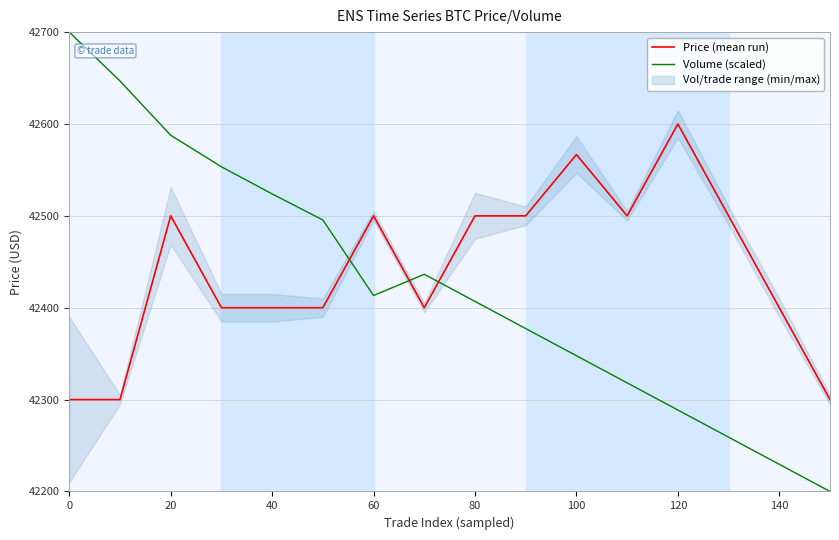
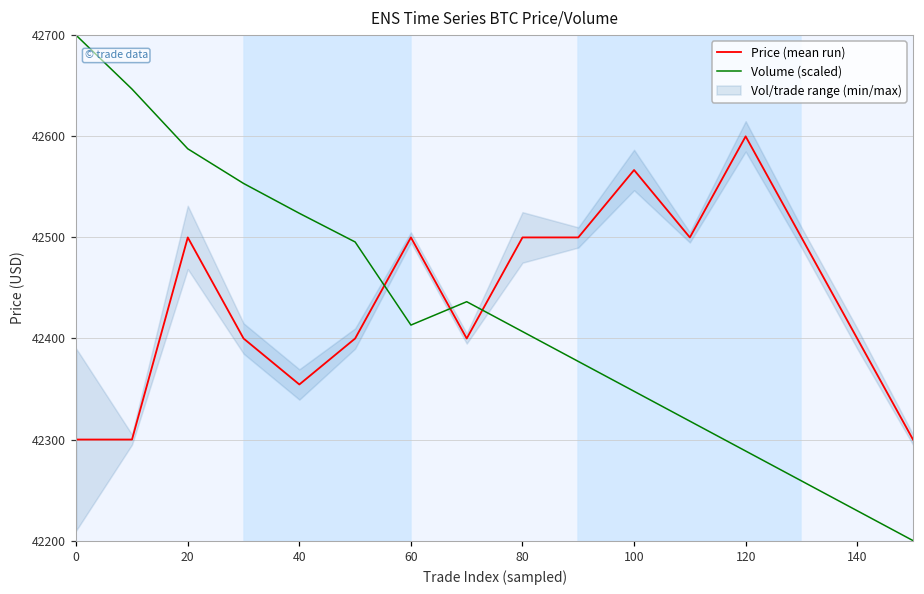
Price (mean run), 40: 42400 -> 42350
